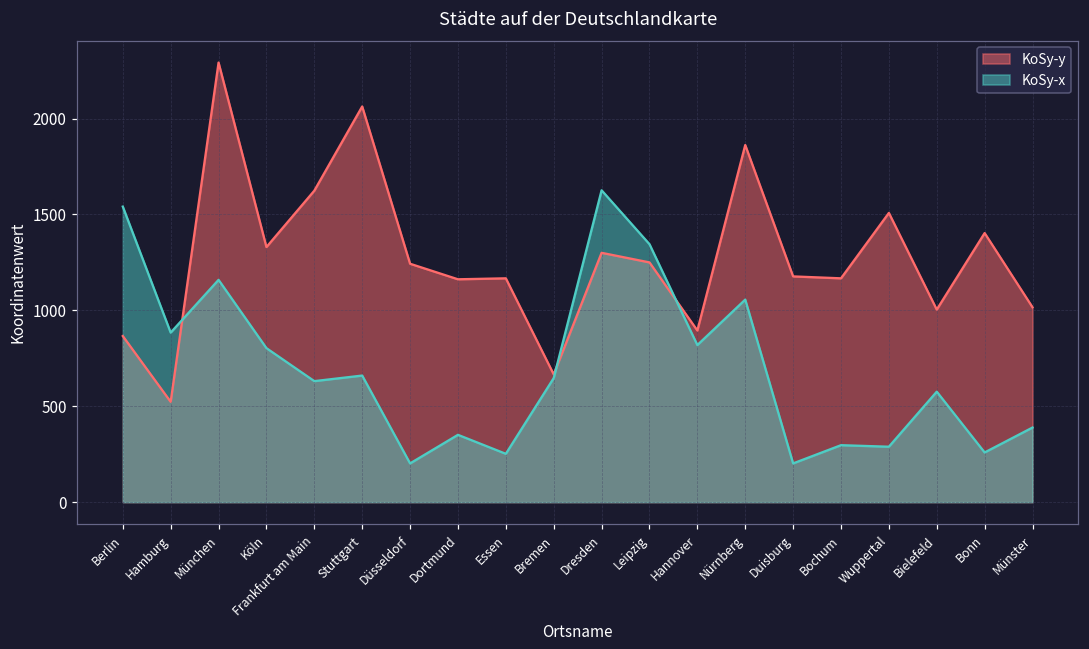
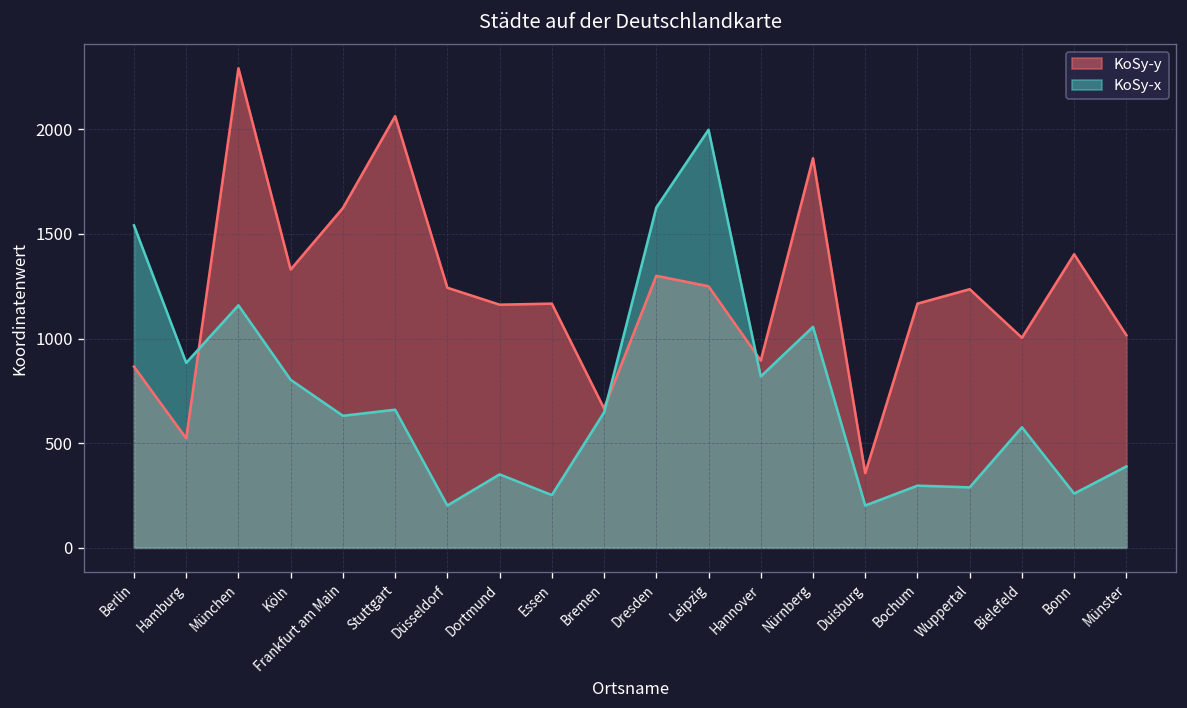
KoSy-x, Leipzig: 1350 -> 2000
KoSy-y, Duisburg: 1180 -> 360
KoSy-y, Wuppertal: 1510 -> 1240
